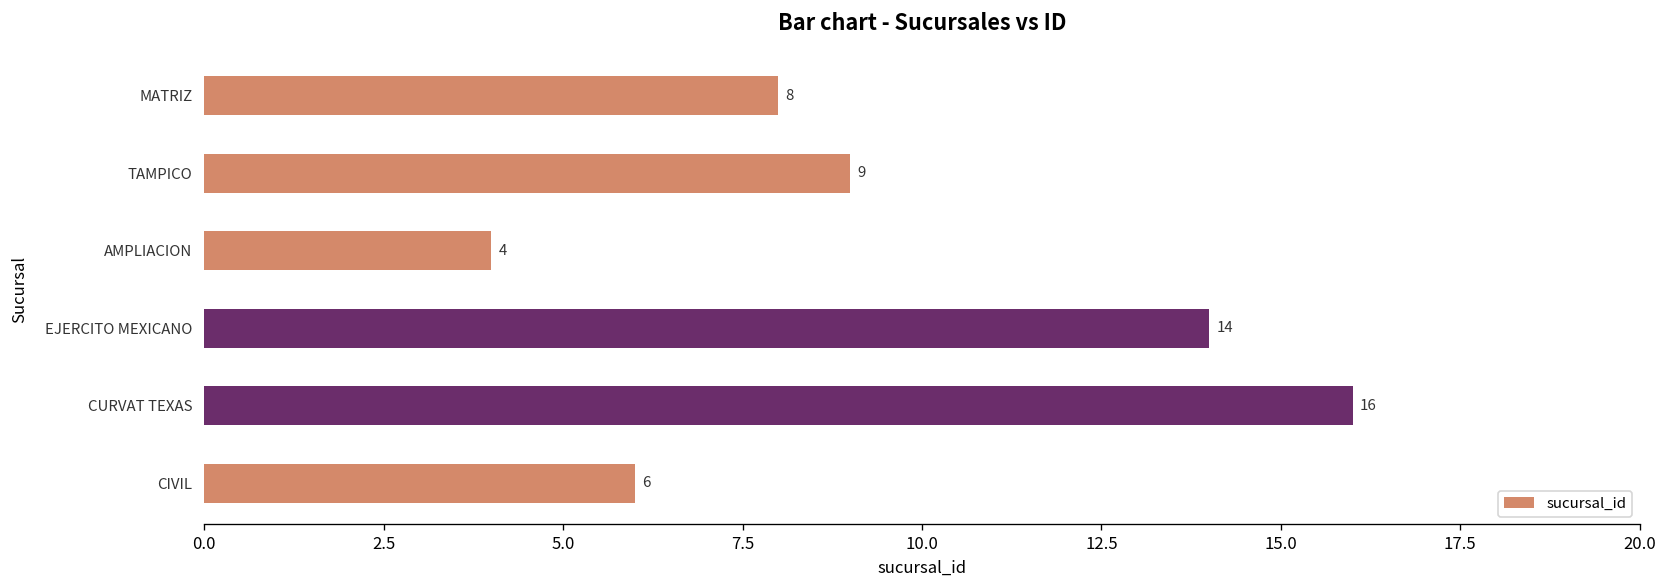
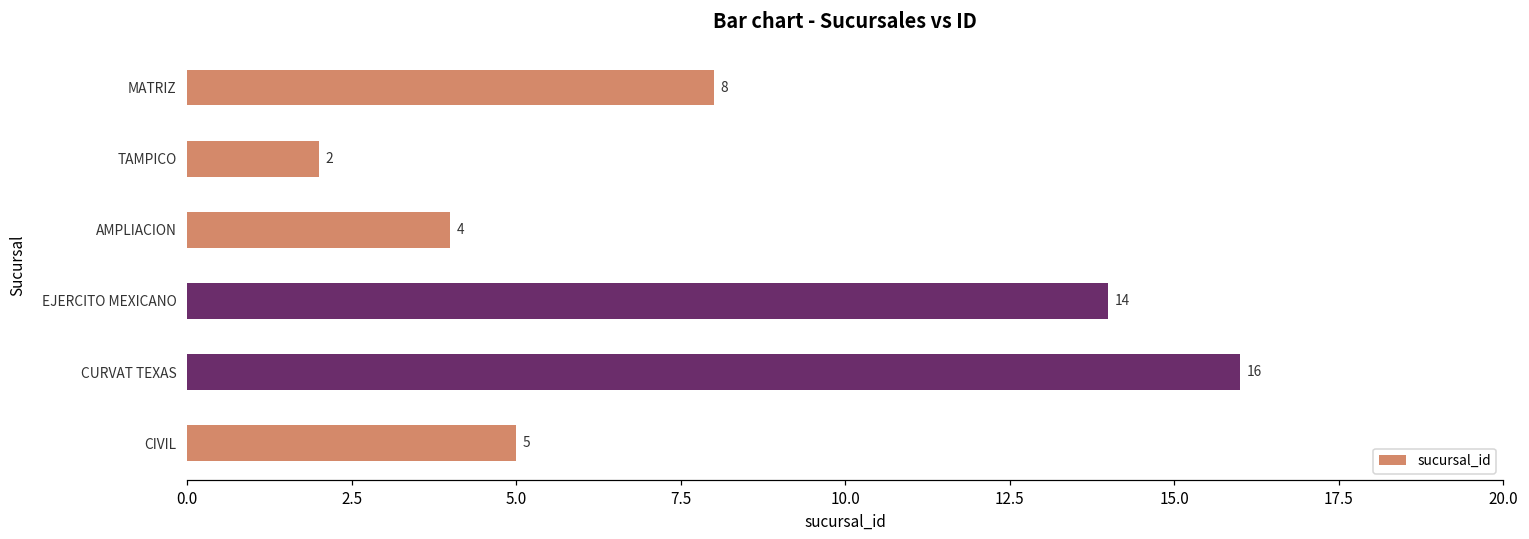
TAMPICO: 9 -> 2
CIVIL: 6 -> 5
